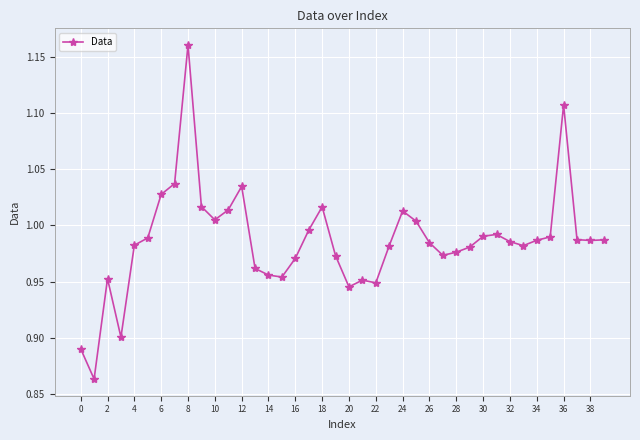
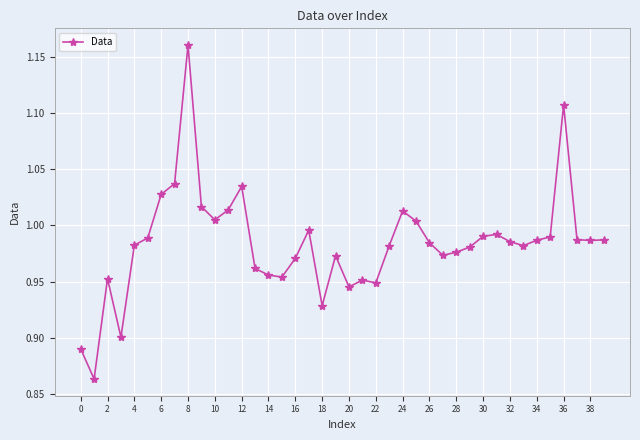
18: 1.017 -> 0.928
